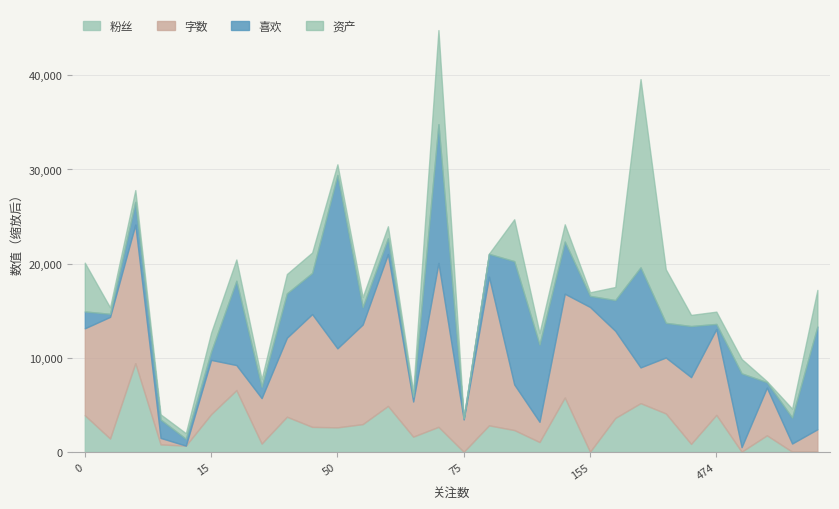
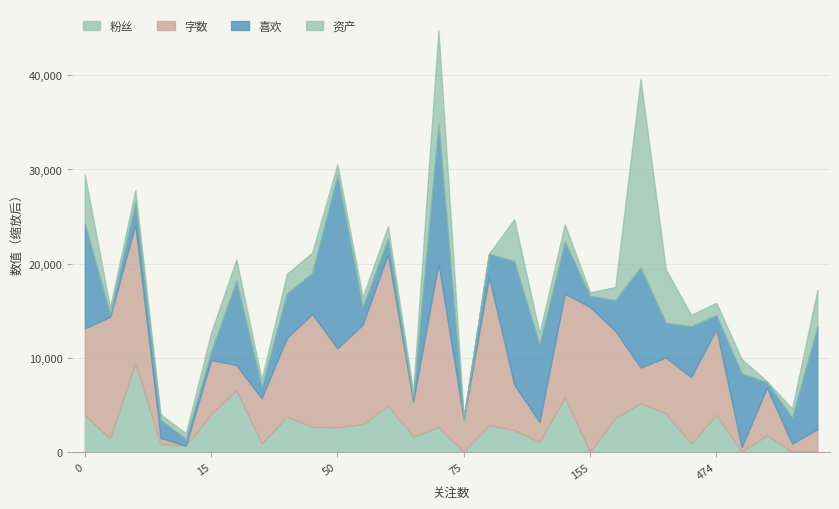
喜欢, 0: 2,000 -> 11,000
喜欢, 474: 500 -> 1,500
